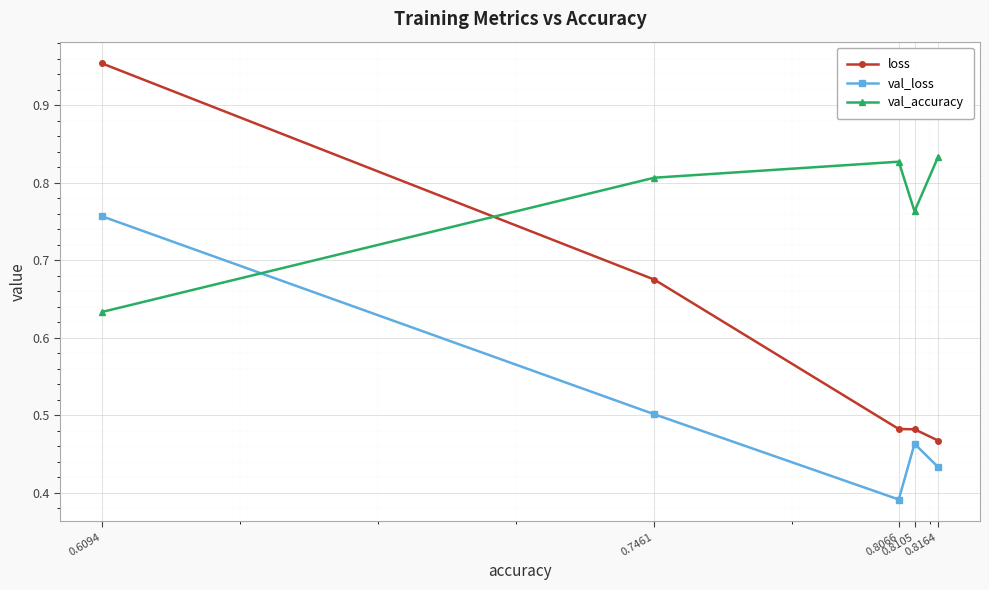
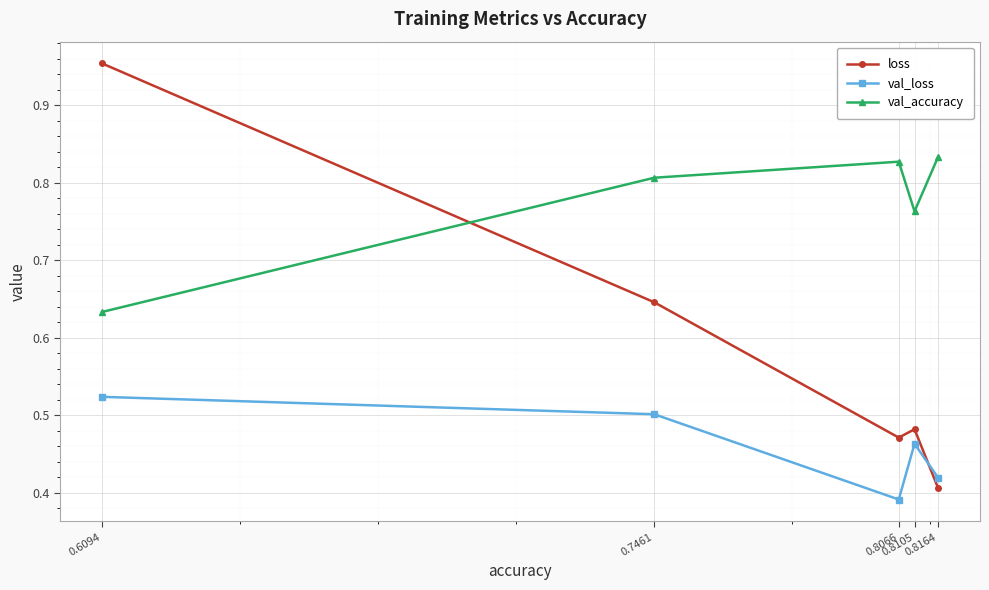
val_loss, 0.6094: 0.76 -> 0.52
loss, 0.7461: 0.68 -> 0.65
loss, 0.8066: 0.48 -> 0.47
loss, 0.8164: 0.47 -> 0.41
val_loss, 0.8164: 0.43 -> 0.42
